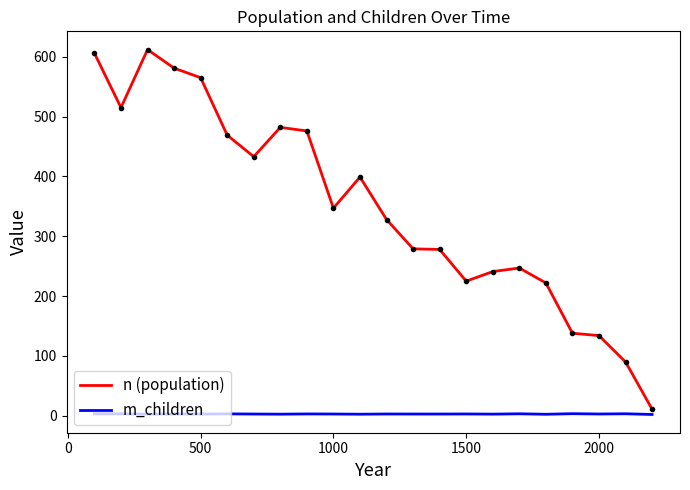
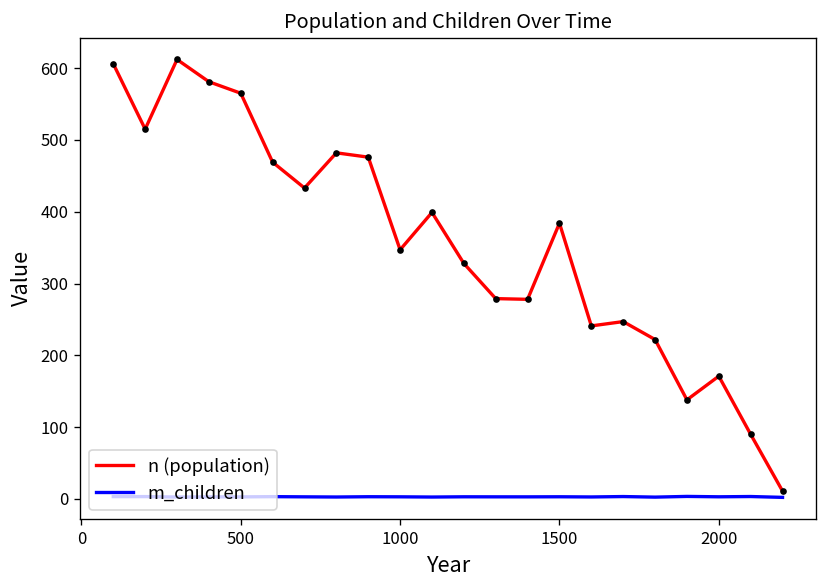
n (population), 1500: 230 -> 380
n (population), 2000: 130 -> 170
